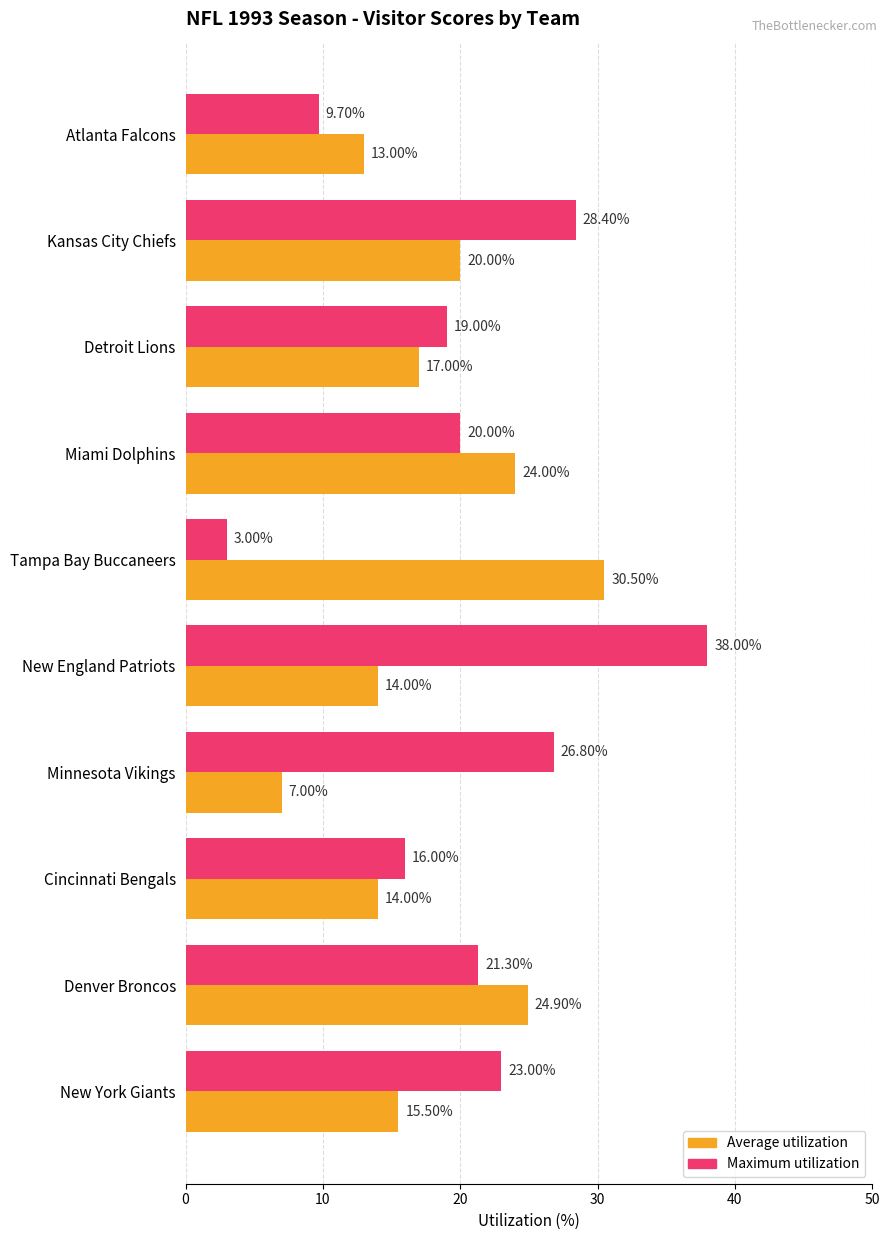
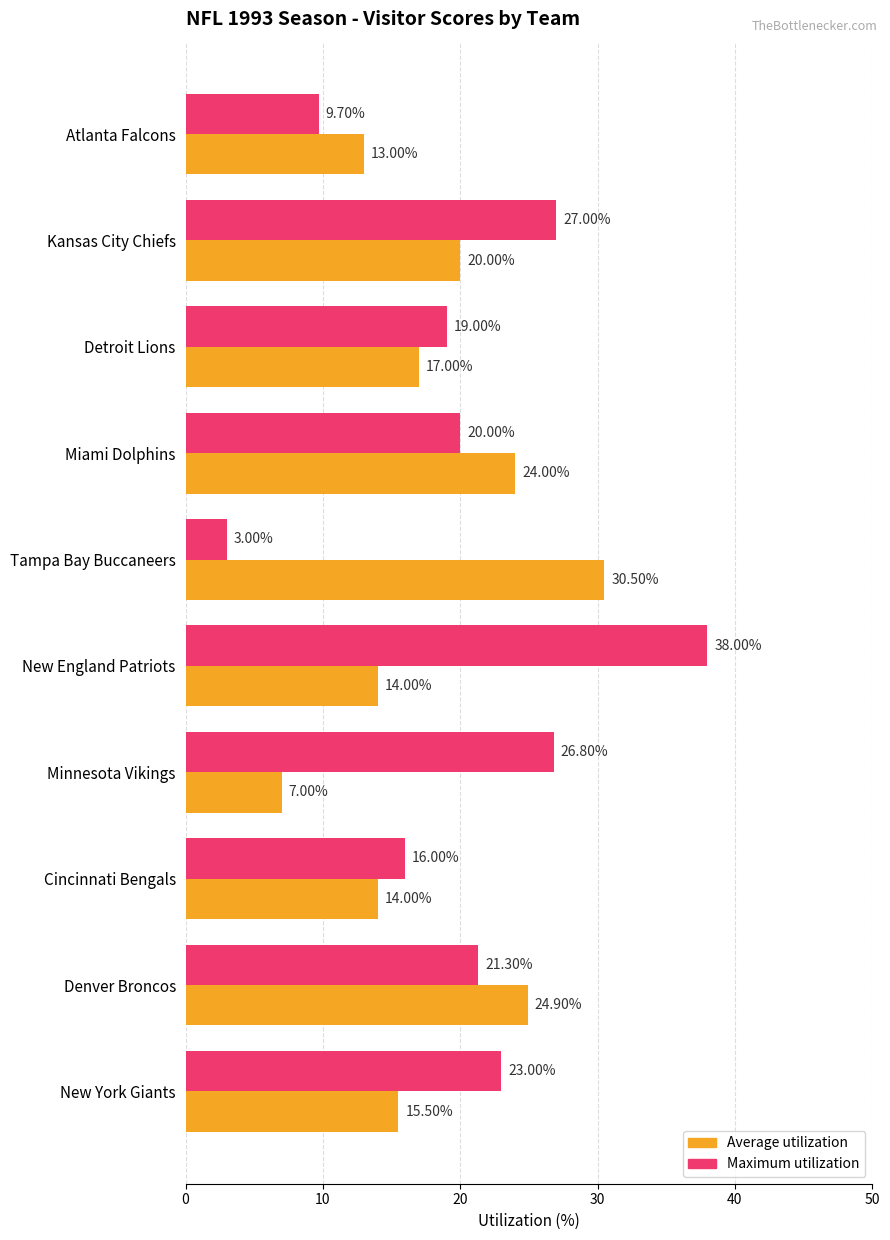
Maximum utilization, Kansas City Chiefs: 28.40% -> 27.00%
